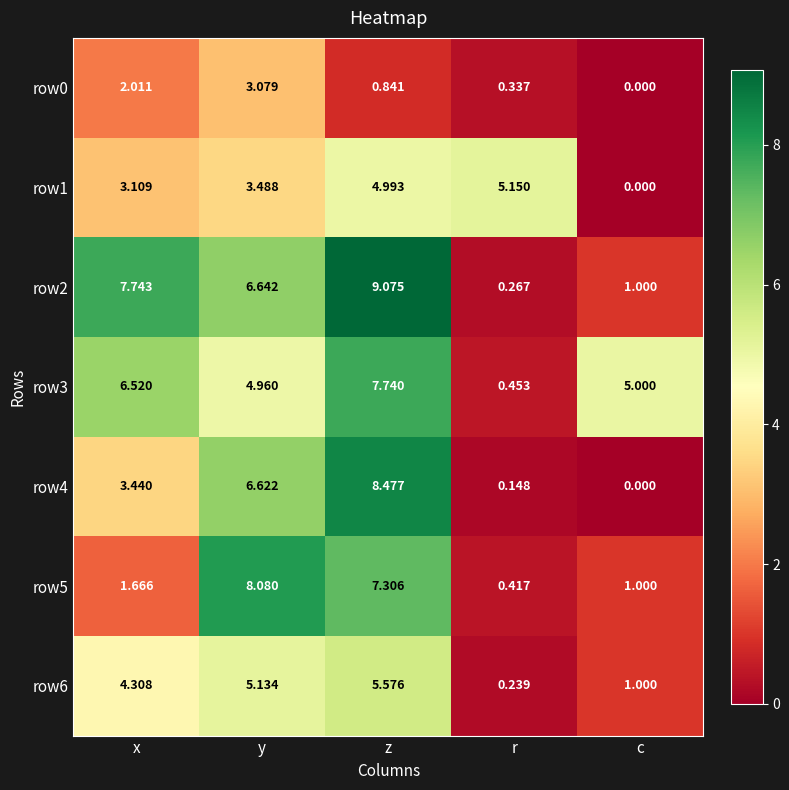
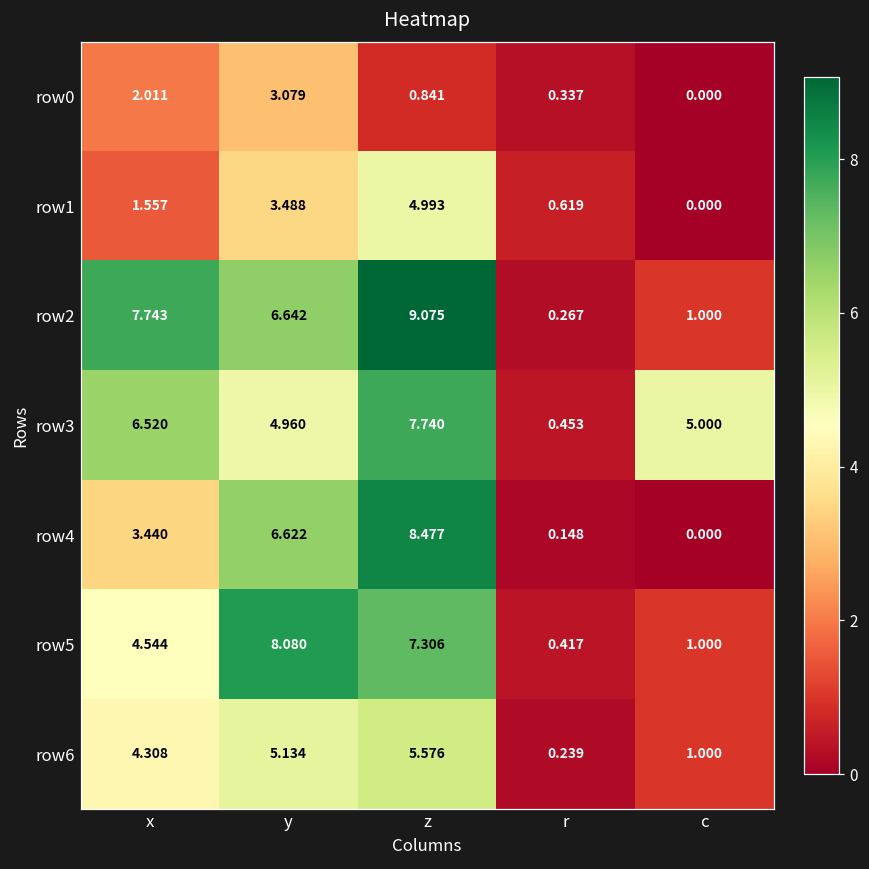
row1, x: 3.109 -> 1.557
row1, r: 5.150 -> 0.619
row5, x: 1.666 -> 4.544
